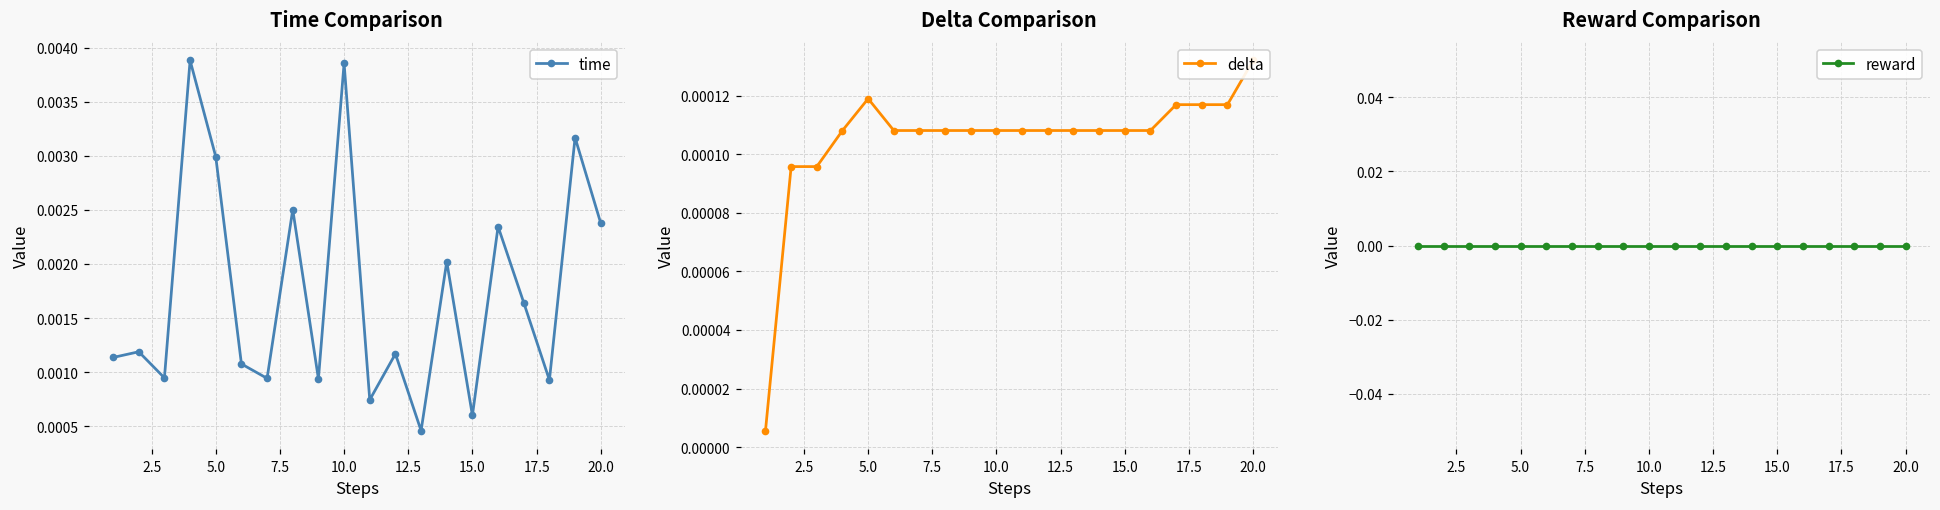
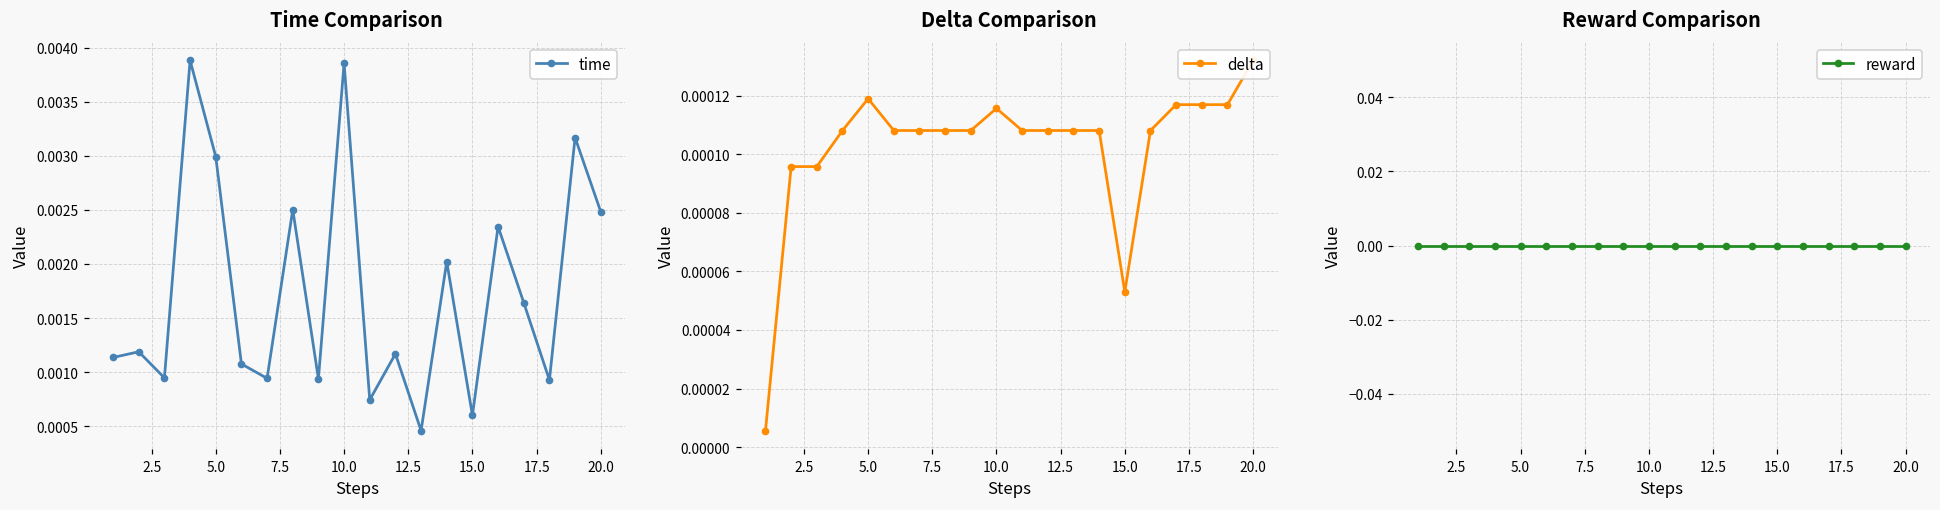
Time Comparison, 20.0: 0.0024 -> 0.0025
Delta Comparison, 10.0: 0.000108 -> 0.000116
Delta Comparison, 15.0: 0.000108 -> 0.000053
